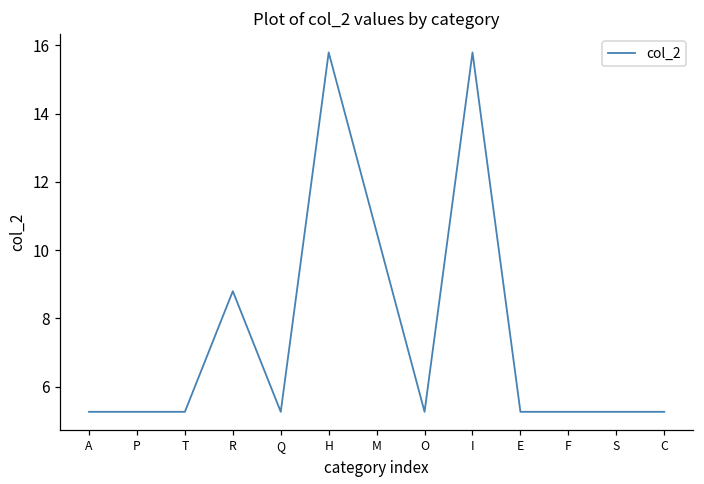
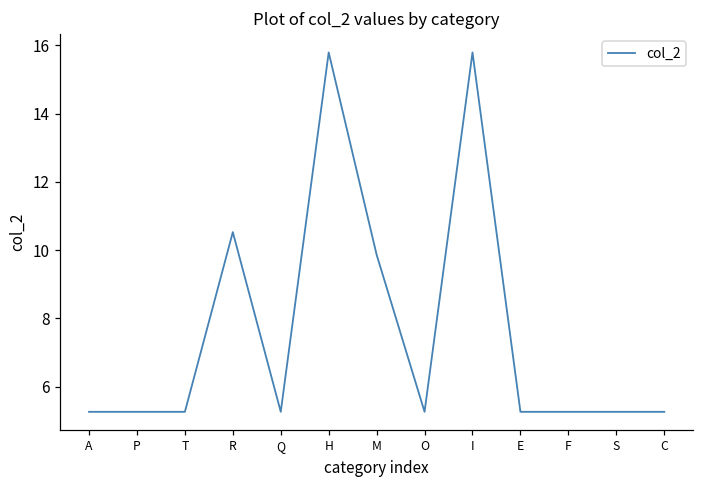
R: 8.8 -> 10.5
M: 10.5 -> 9.9
